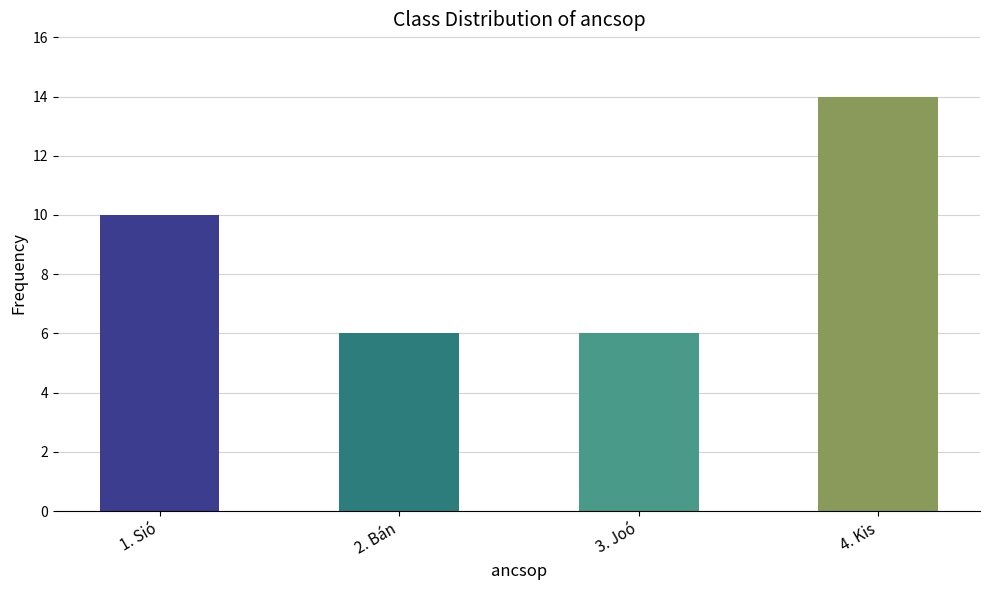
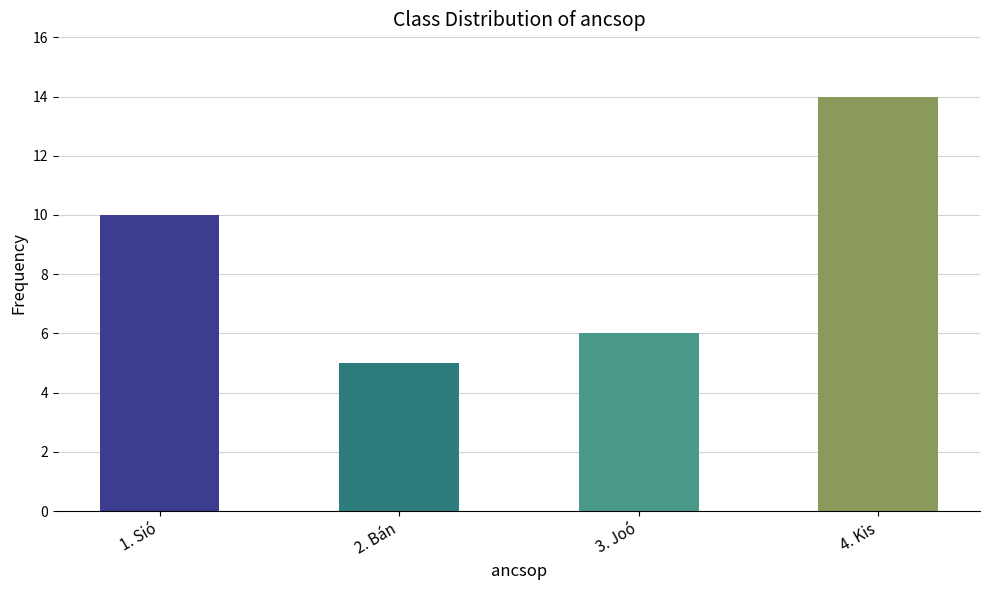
2. Bán: 6 -> 5
